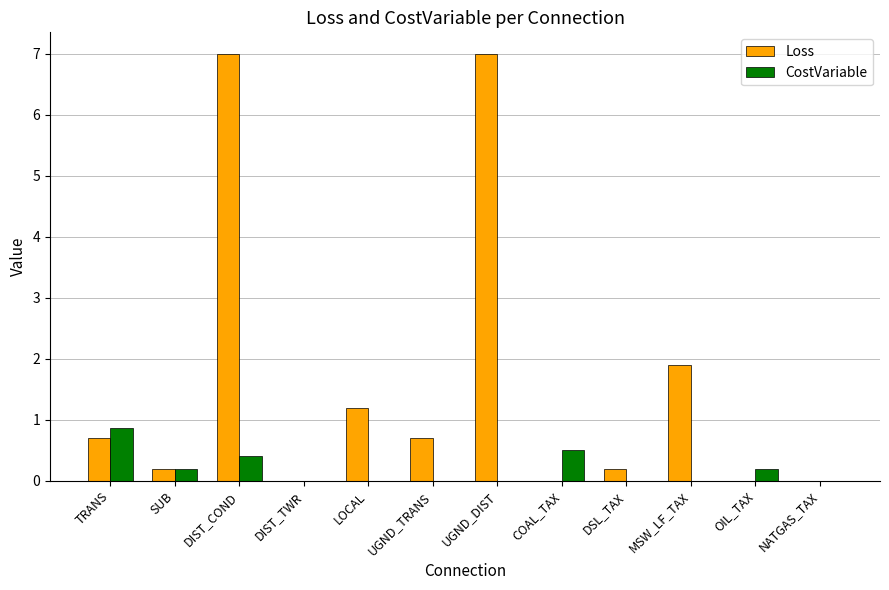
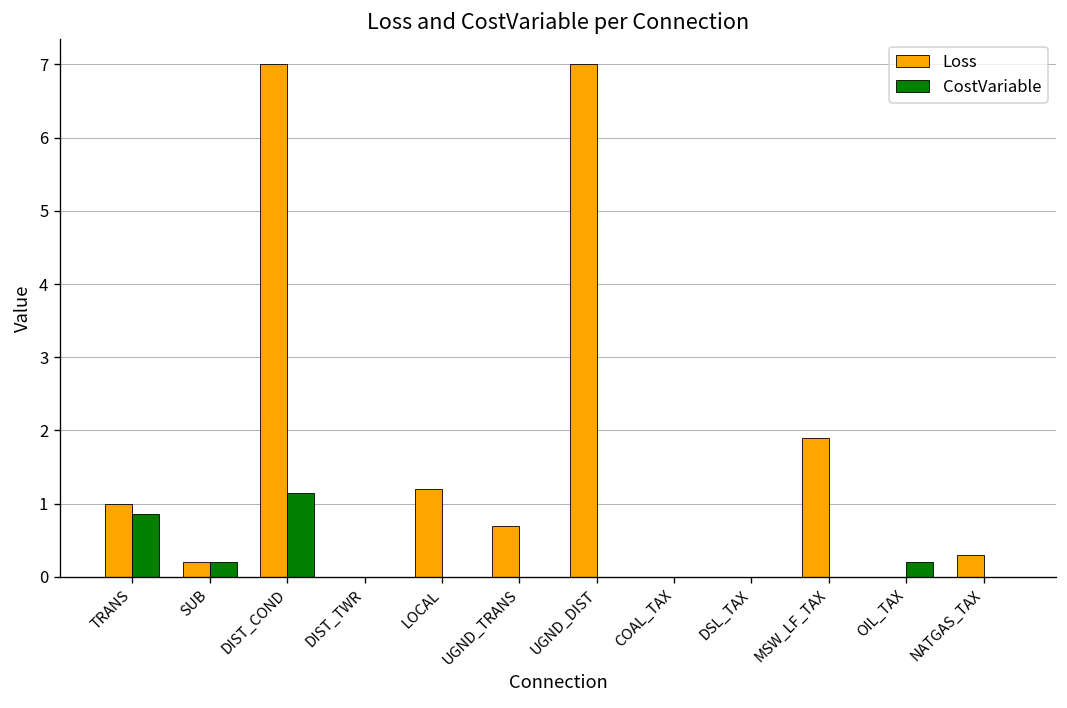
Loss, TRANS: 0.7 -> 1.0
CostVariable, DIST_COND: 0.4 -> 1.2
CostVariable, COAL_TAX: 0.5 -> 0.0
Loss, DSL_TAX: 0.2 -> 0.0
Loss, NATGAS_TAX: 0.0 -> 0.3
